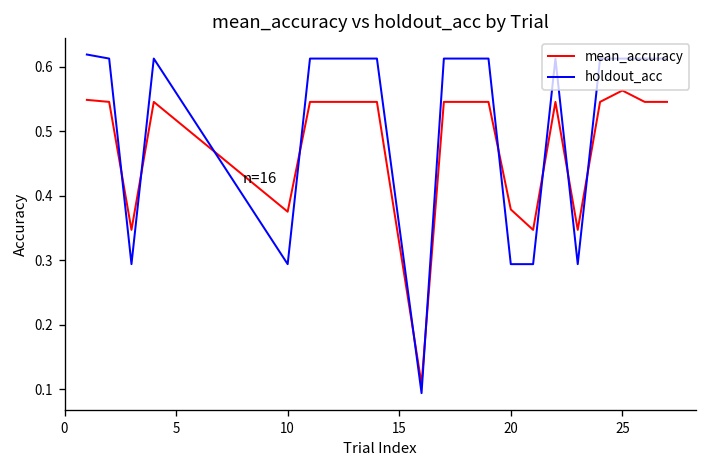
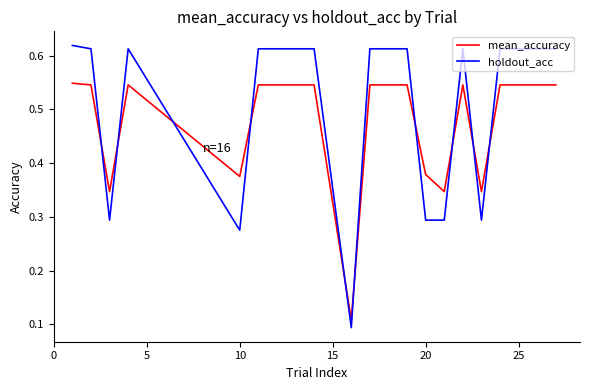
holdout_acc, 10: 0.29 -> 0.27
mean_accuracy, 25: 0.56 -> 0.55
